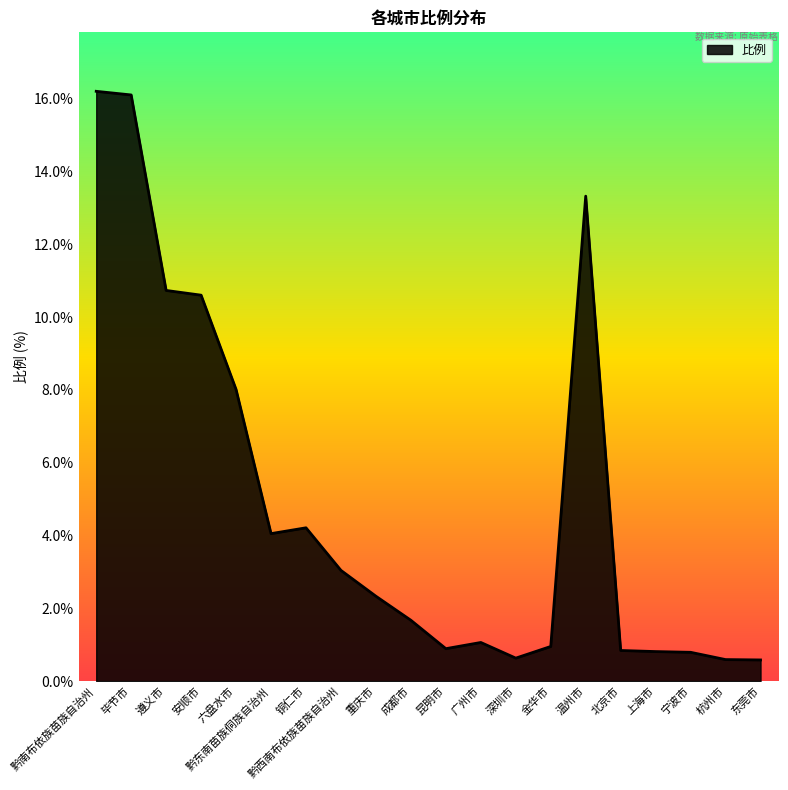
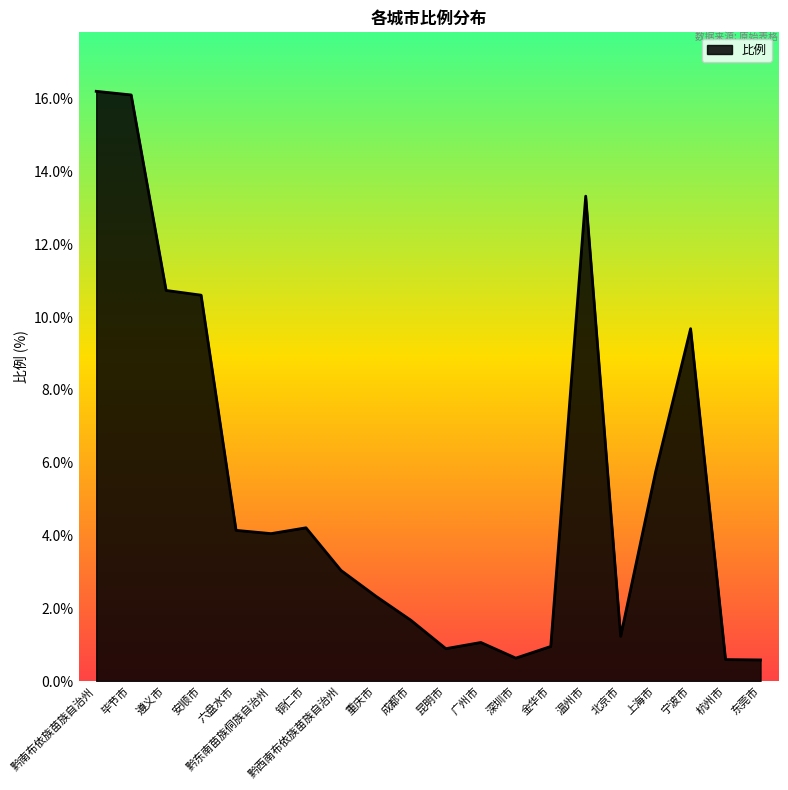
六盘水市: 8.0% -> 4.1%
北京市: 0.8% -> 1.2%
上海市: 0.8% -> 5.8%
宁波市: 0.8% -> 9.7%
